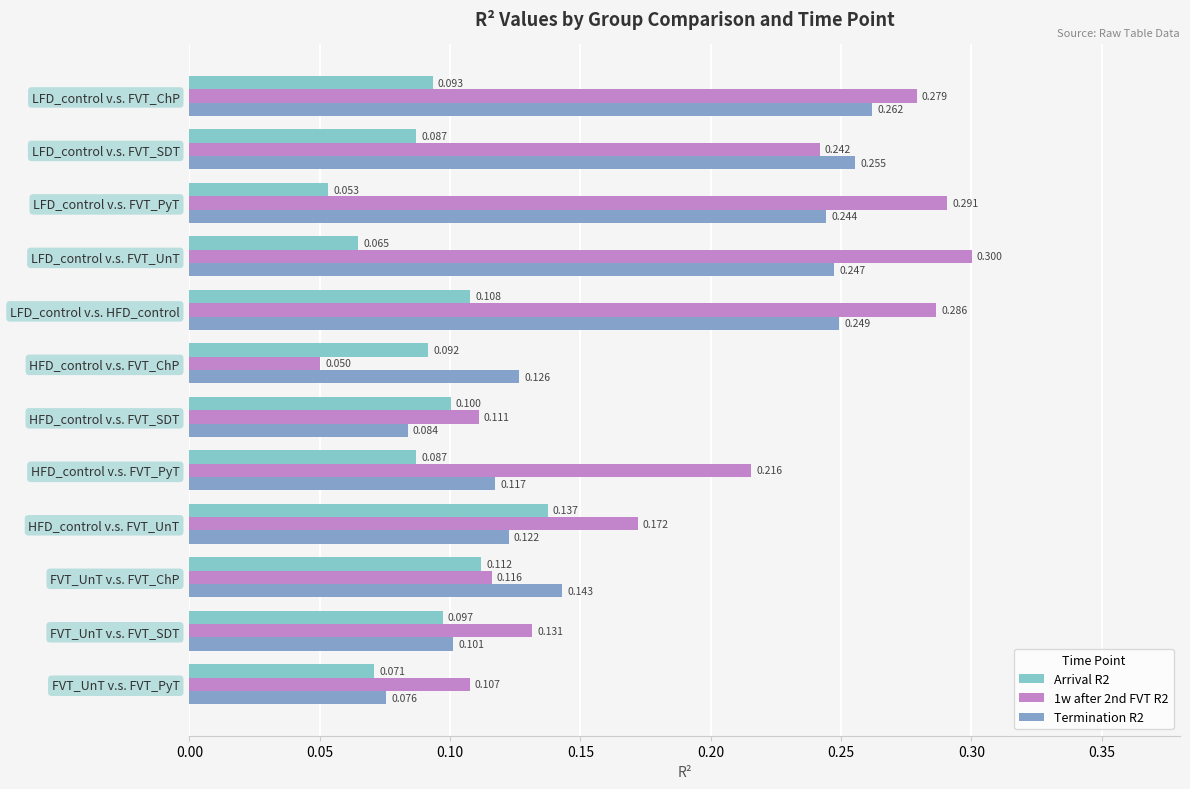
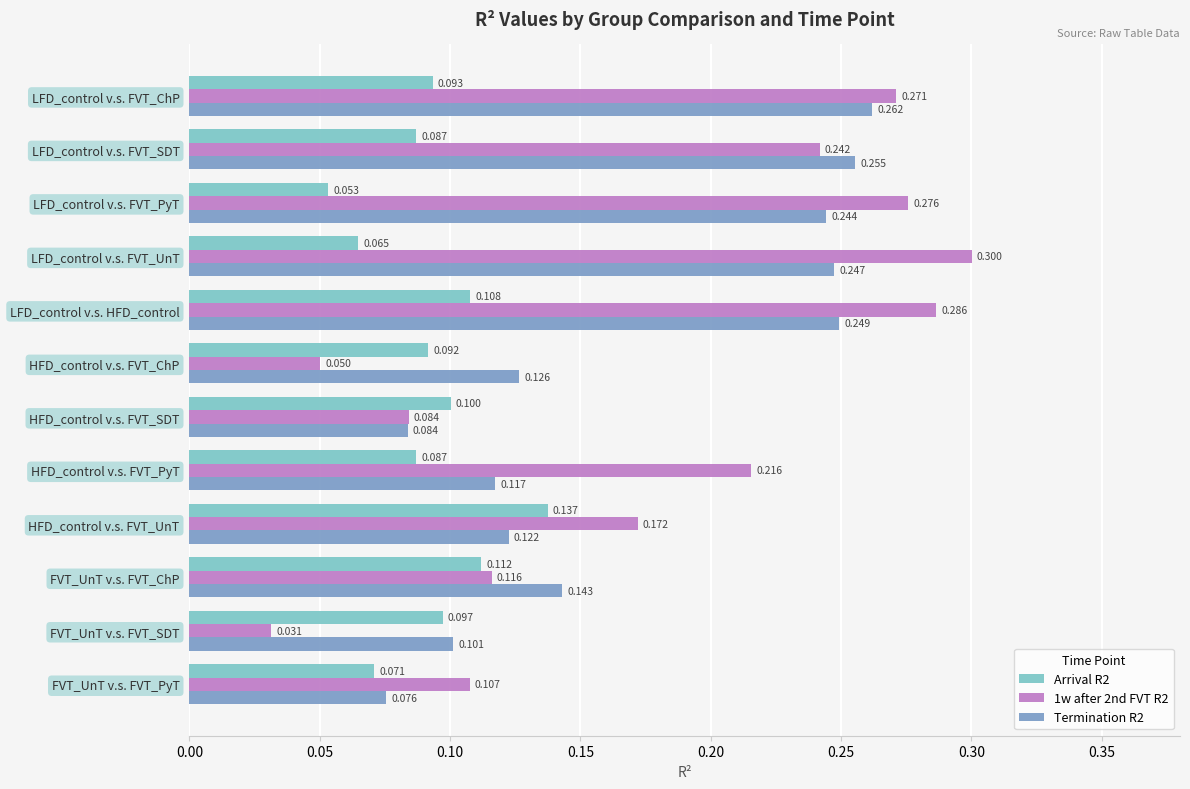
1w after 2nd FVT R2, LFD_control v.s. FVT_ChP: 0.279 -> 0.271
1w after 2nd FVT R2, LFD_control v.s. FVT_PyT: 0.291 -> 0.276
1w after 2nd FVT R2, HFD_control v.s. FVT_SDT: 0.111 -> 0.084
1w after 2nd FVT R2, FVT_UnT v.s. FVT_SDT: 0.131 -> 0.031
